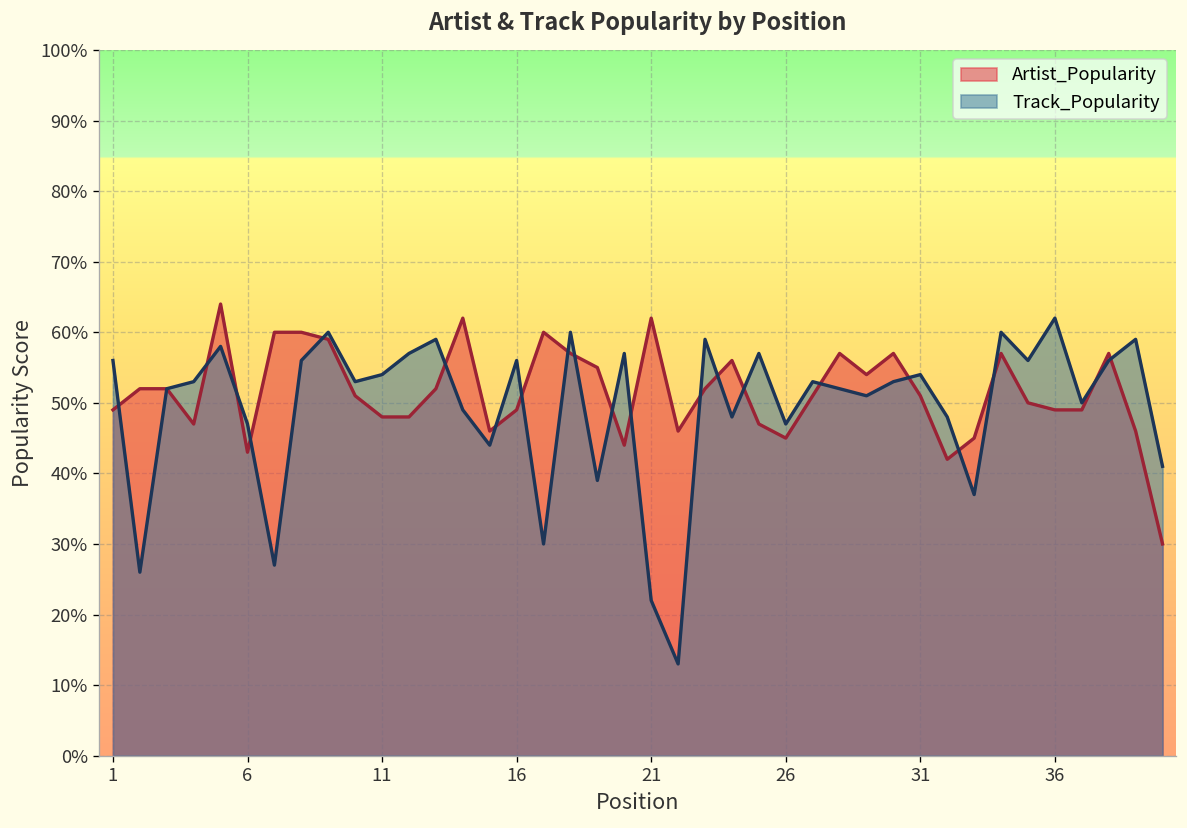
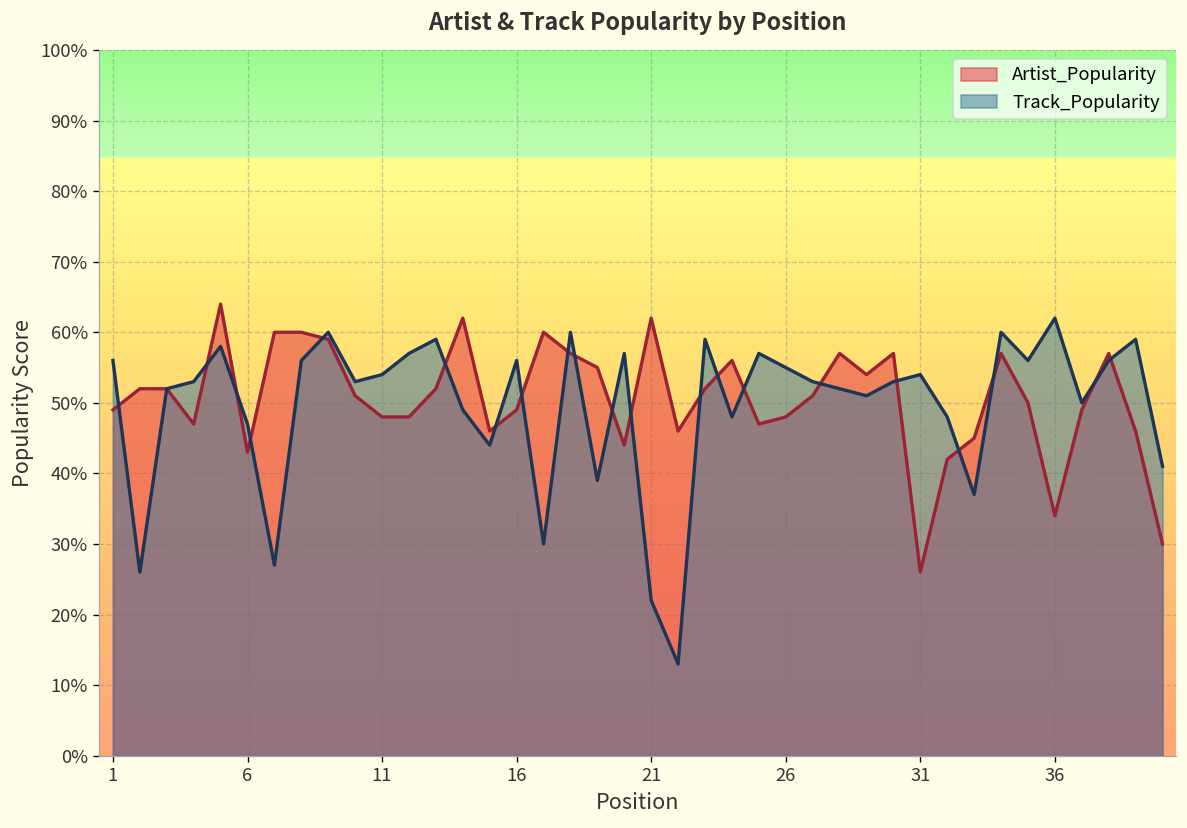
Artist_Popularity, 26: 45% -> 48%
Track_Popularity, 26: 47% -> 55%
Artist_Popularity, 31: 51% -> 26%
Artist_Popularity, 36: 49% -> 34%
